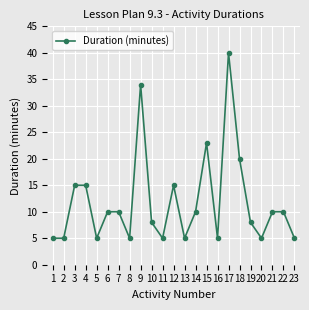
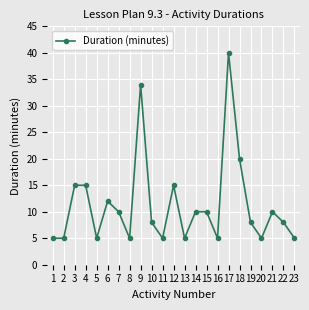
6: 10 -> 12
15: 23 -> 10
22: 10 -> 8
